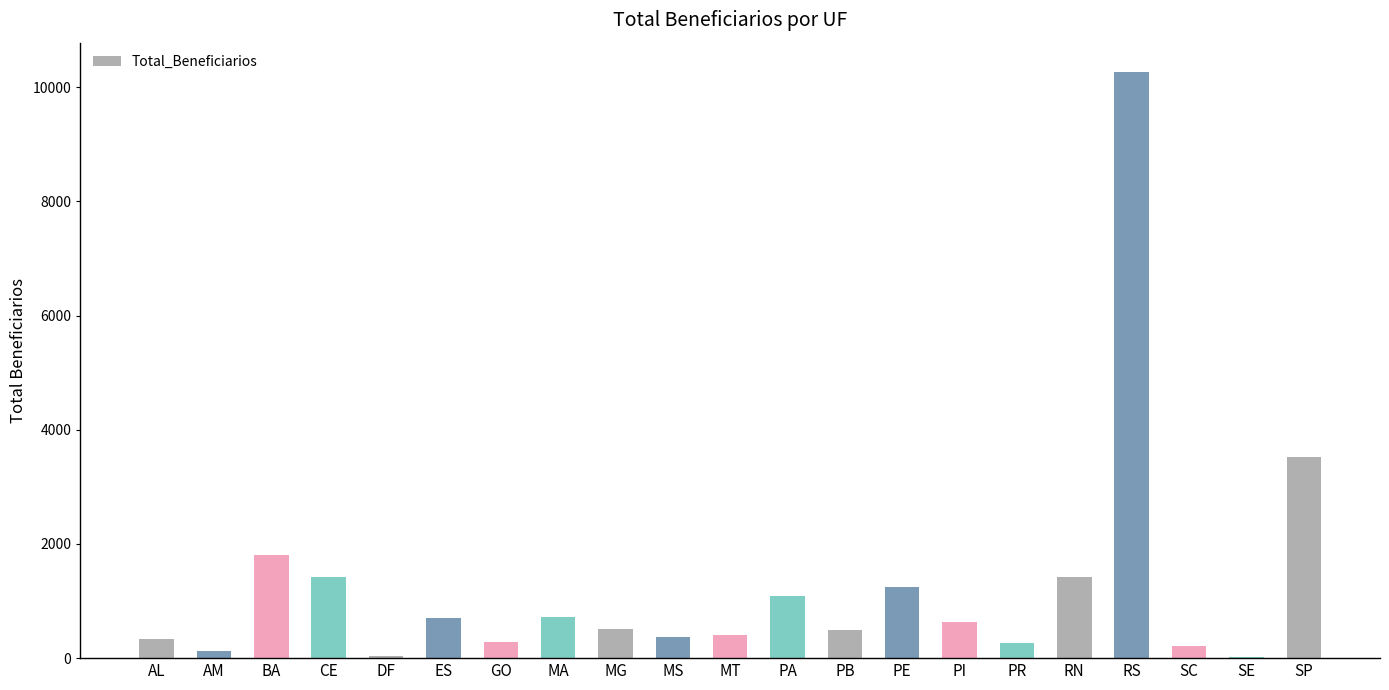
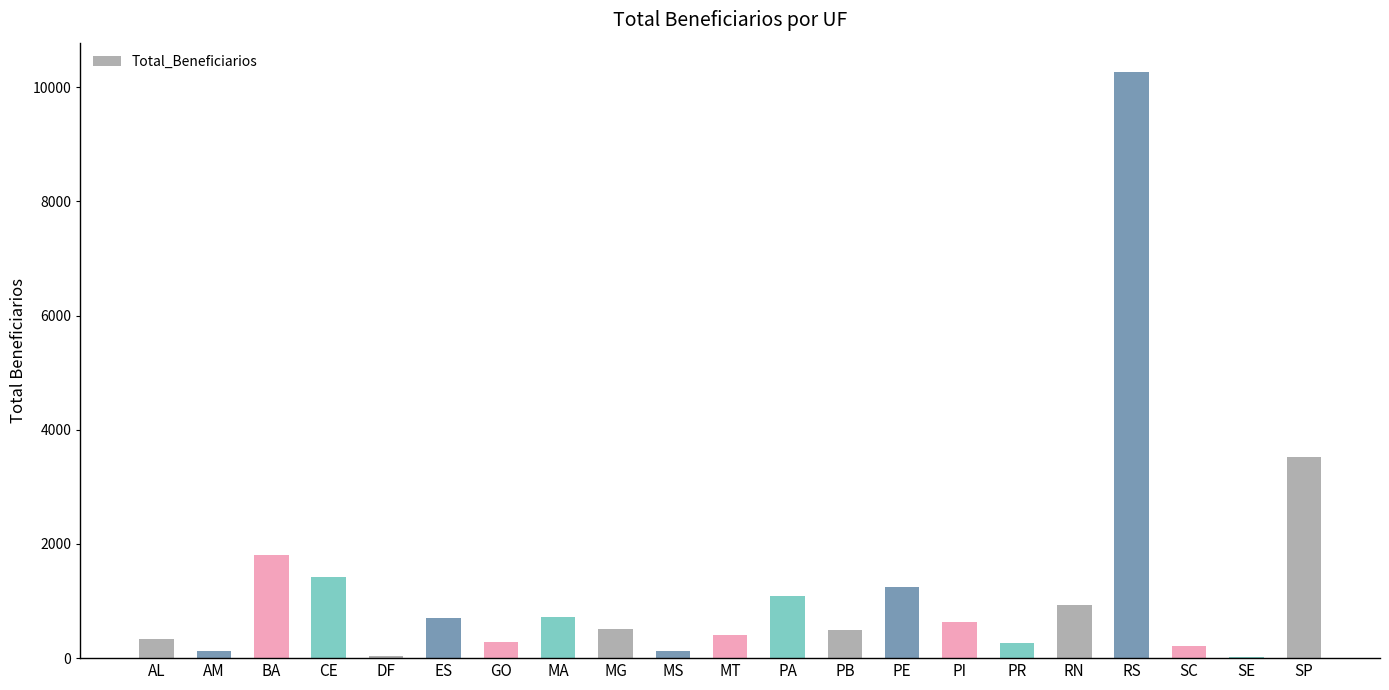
MS: 400 -> 100
RN: 1400 -> 900
